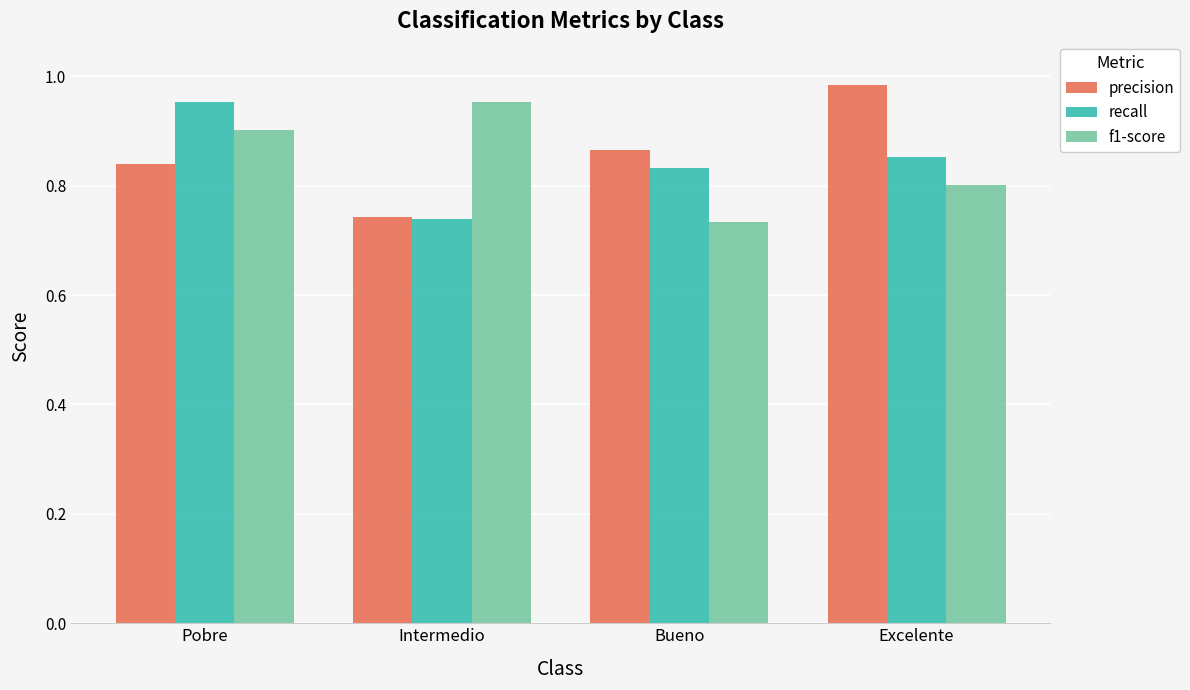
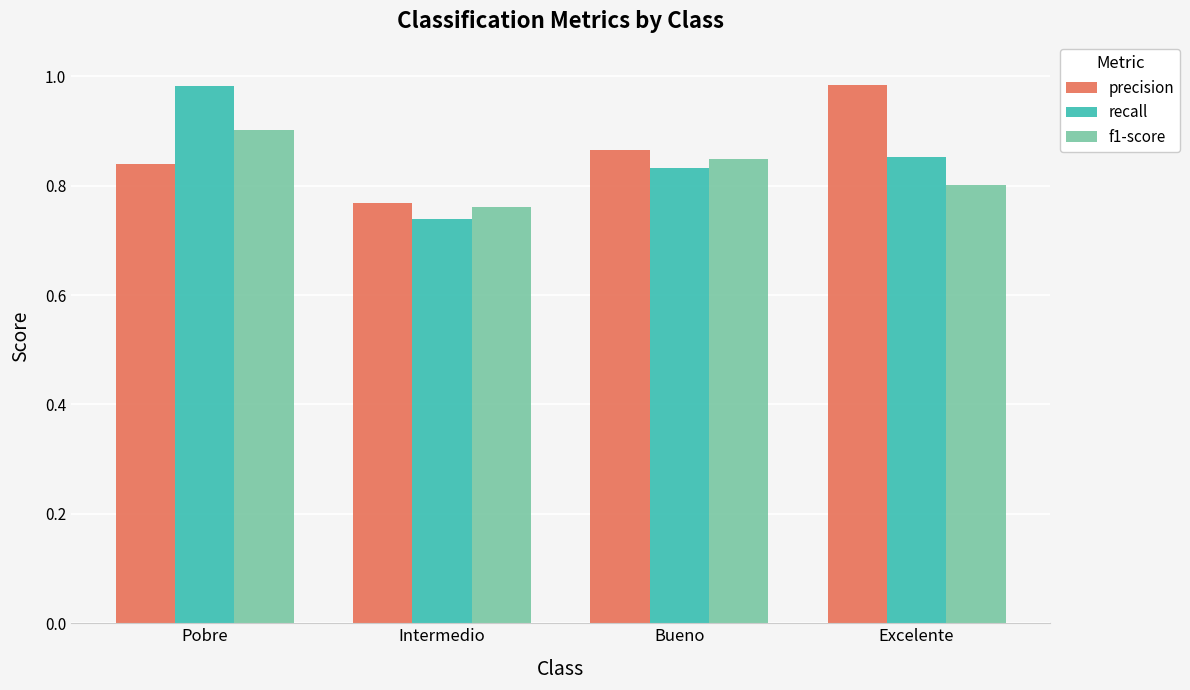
recall, Pobre: 0.95 -> 0.98
precision, Intermedio: 0.74 -> 0.77
f1-score, Intermedio: 0.95 -> 0.76
f1-score, Bueno: 0.73 -> 0.85
